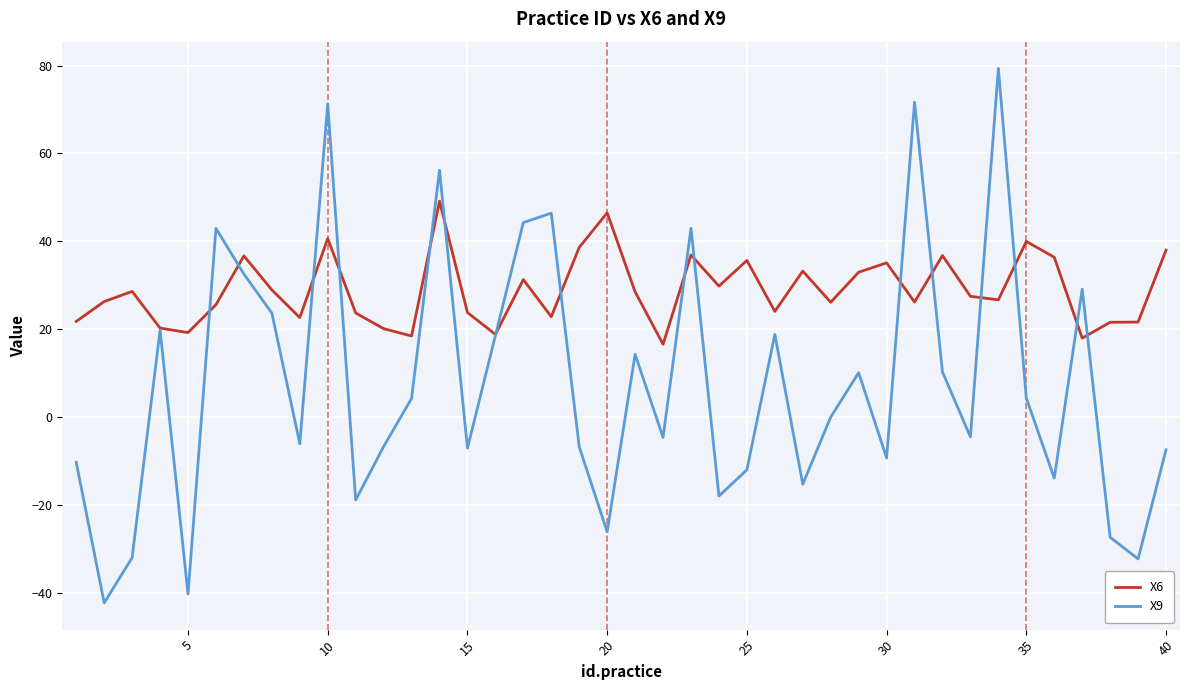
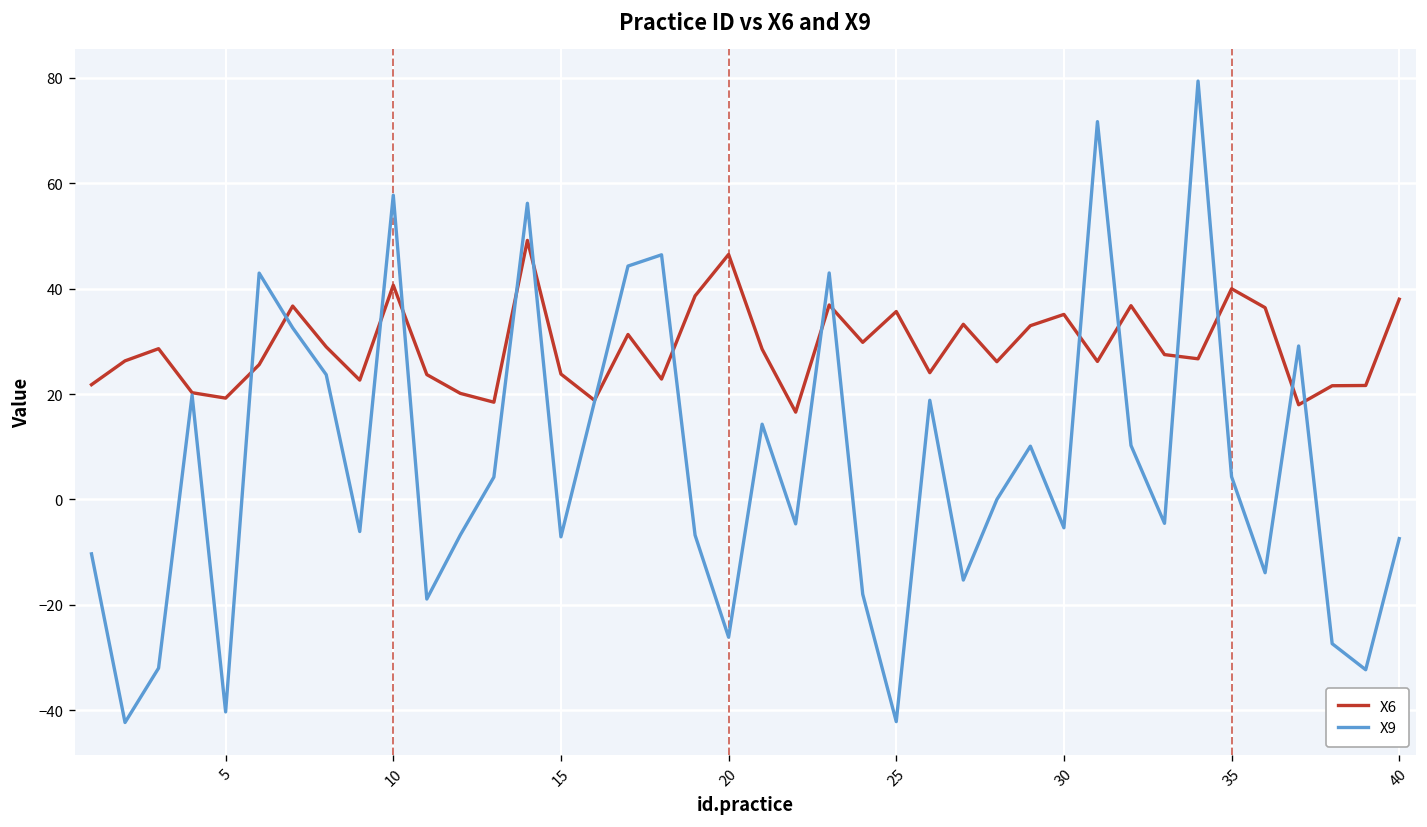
X9, 10: 71 -> 58
X9, 25: -12 -> -42
X9, 30: -9 -> -5
